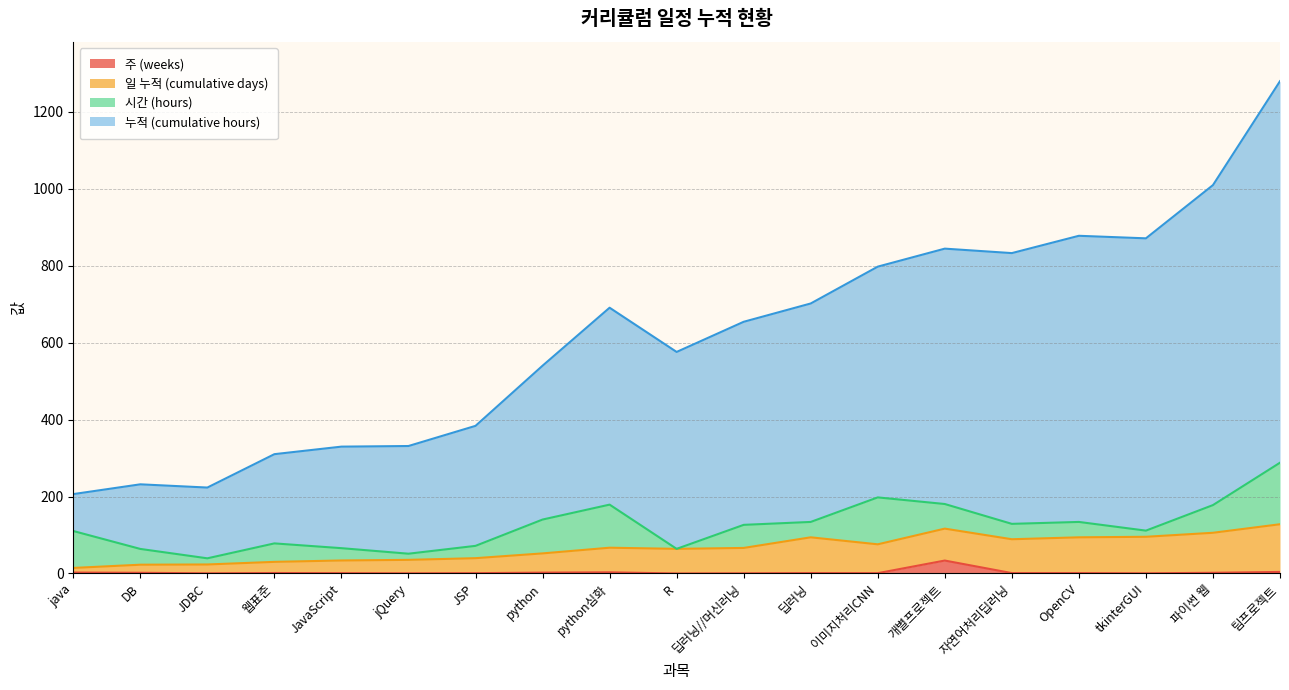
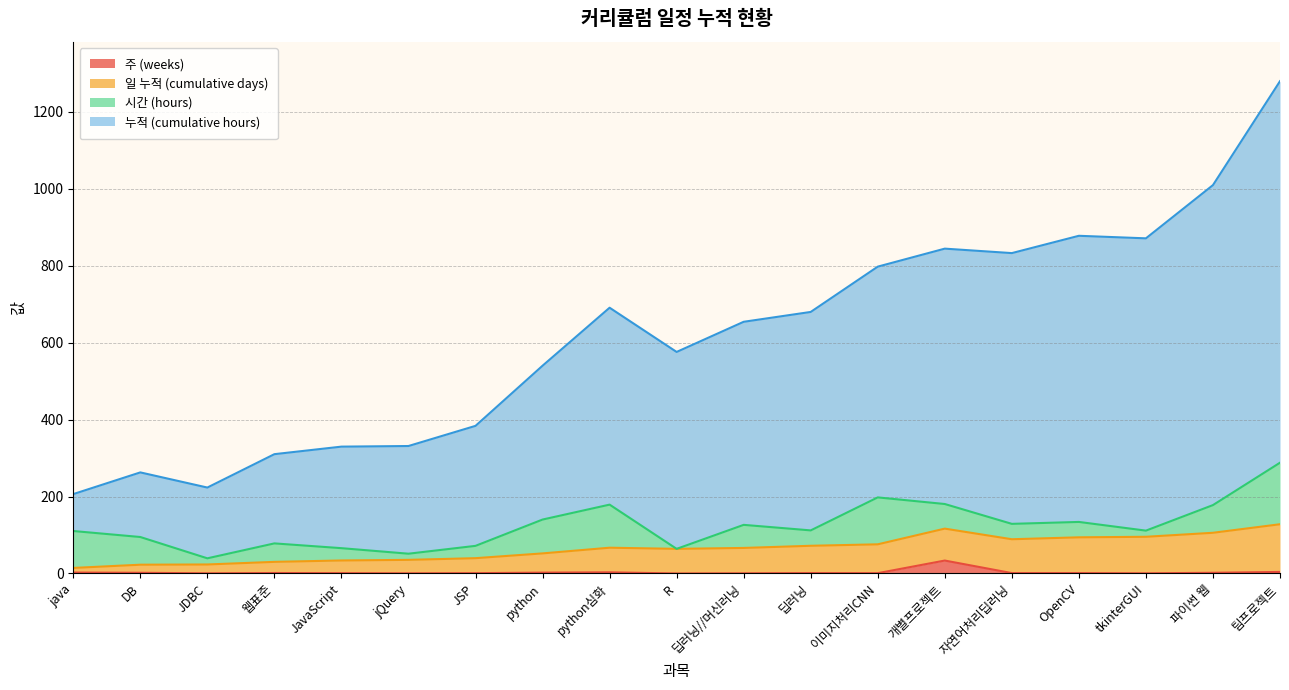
시간 (hours), DB: 40 -> 70
일 누적 (cumulative days), 딥러닝: 90 -> 70
